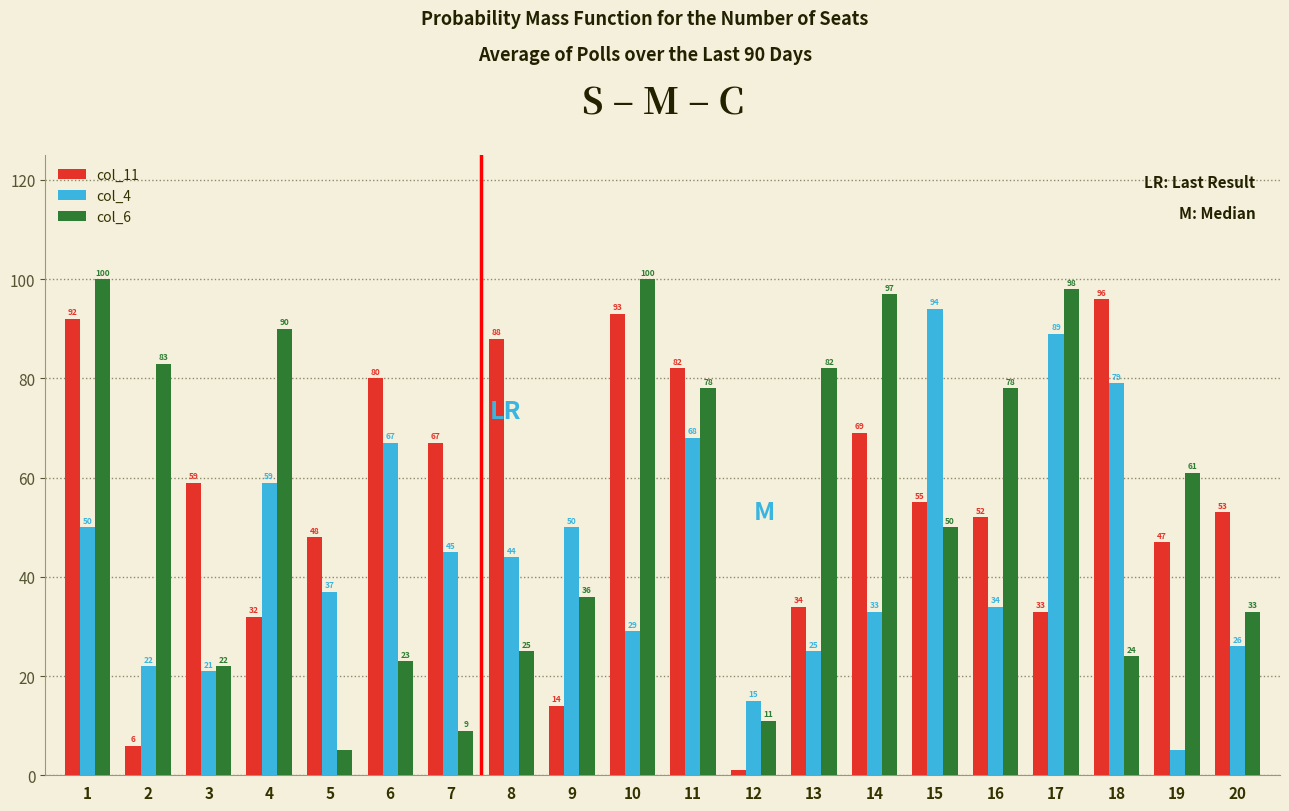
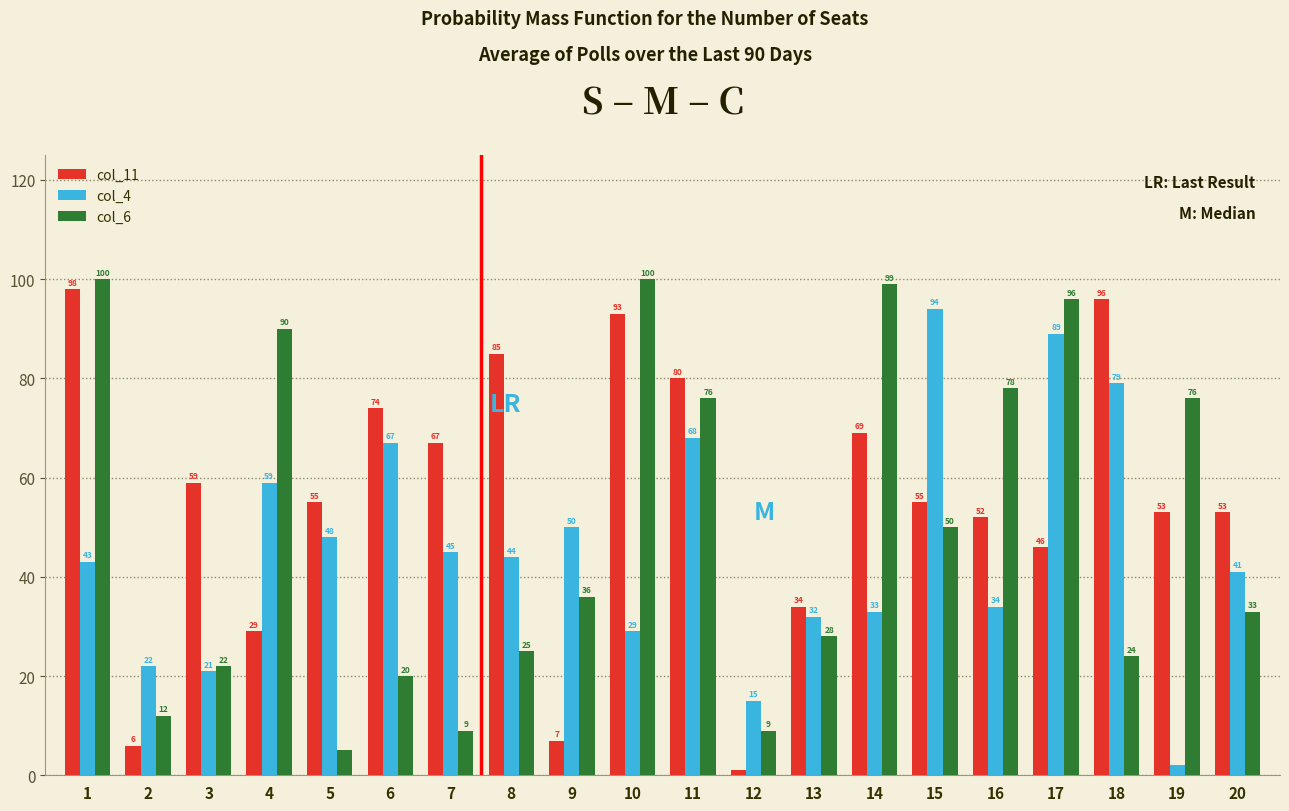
col_11, 1: 92 -> 98
col_4, 1: 50 -> 43
col_6, 2: 83 -> 12
col_11, 4: 32 -> 29
col_11, 5: 48 -> 55
col_4, 5: 37 -> 48
col_11, 6: 80 -> 74
col_6, 6: 23 -> 20
col_11, 8: 88 -> 85
col_11, 9: 14 -> 7
col_11, 11: 82 -> 80
col_6, 11: 78 -> 76
col_6, 12: 11 -> 9
col_4, 13: 25 -> 32
col_6, 13: 82 -> 28
col_6, 14: 97 -> 99
col_11, 17: 33 -> 46
col_6, 17: 98 -> 96
col_11, 19: 47 -> 53
col_4, 19: 5 -> 2
col_6, 19: 61 -> 76
col_4, 20: 26 -> 41
